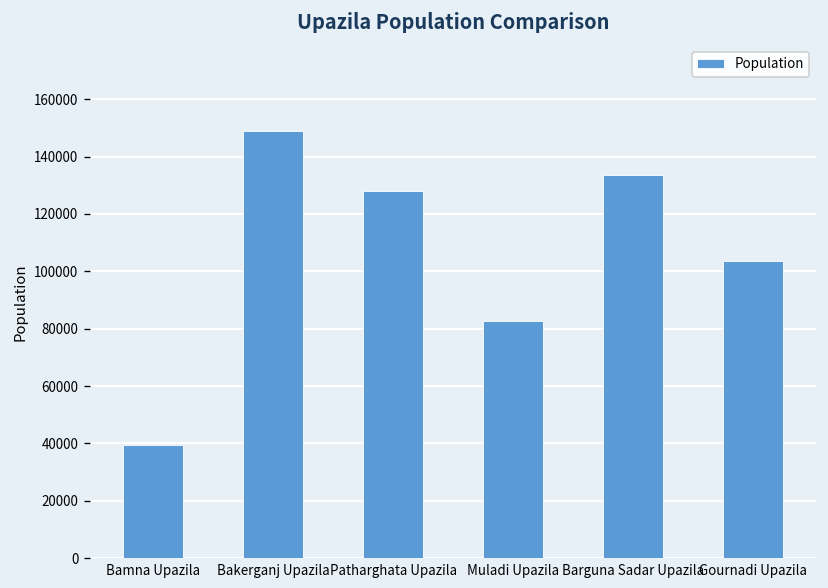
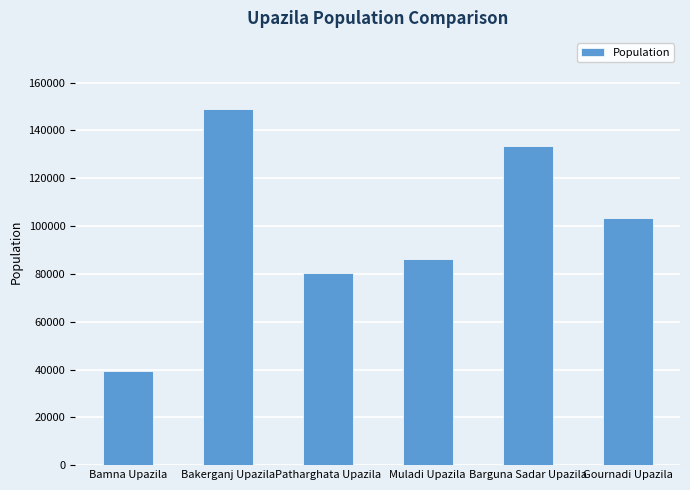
Patharghata Upazila: 128000 -> 81000
Muladi Upazila: 83000 -> 86000
